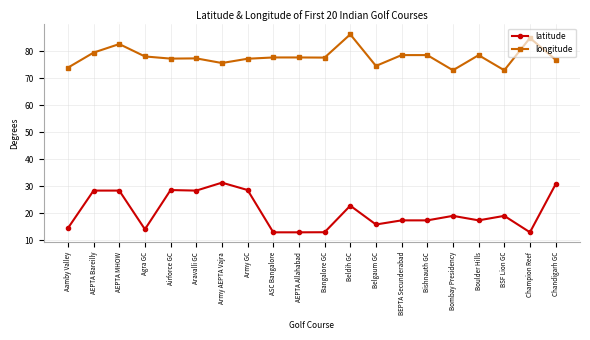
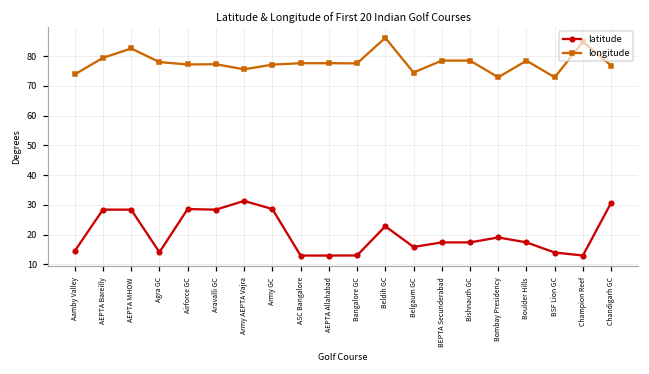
latitude, BSF Lion GC: 19 -> 14
